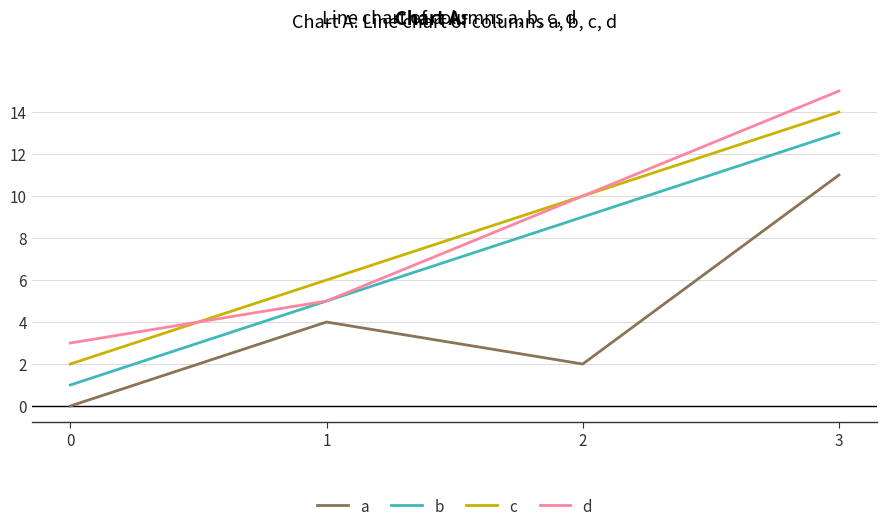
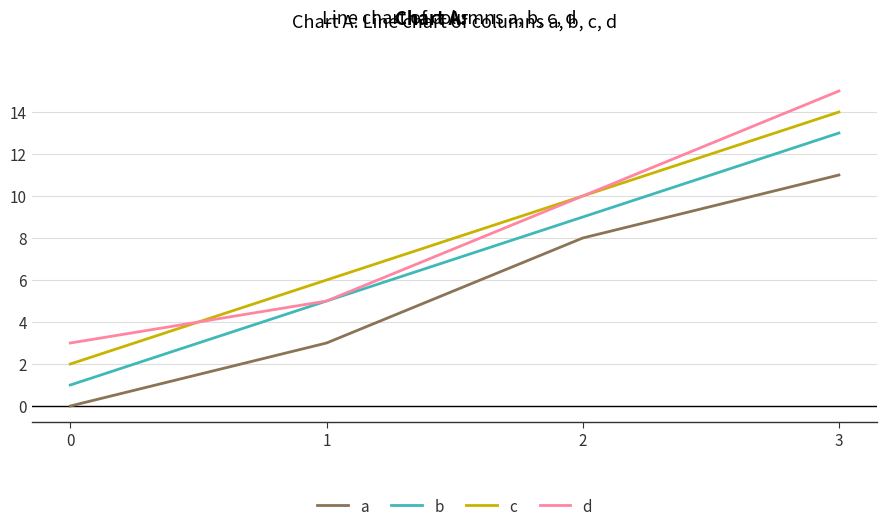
a, 1: 4 -> 3
a, 2: 2 -> 8
